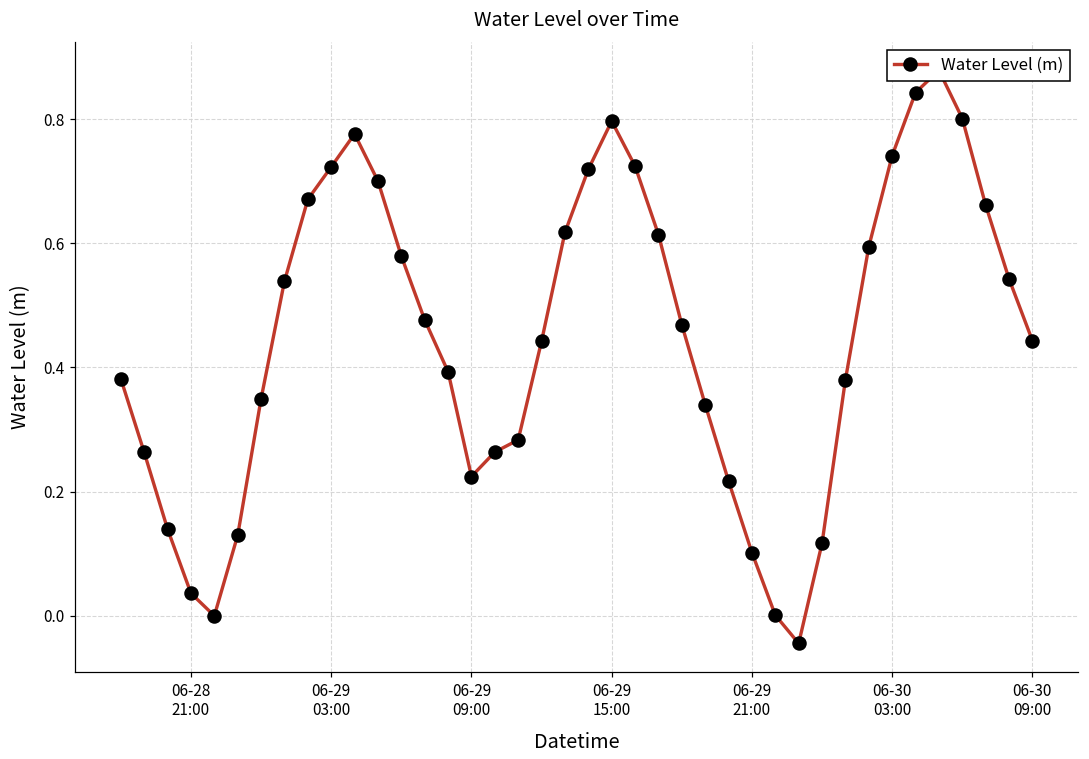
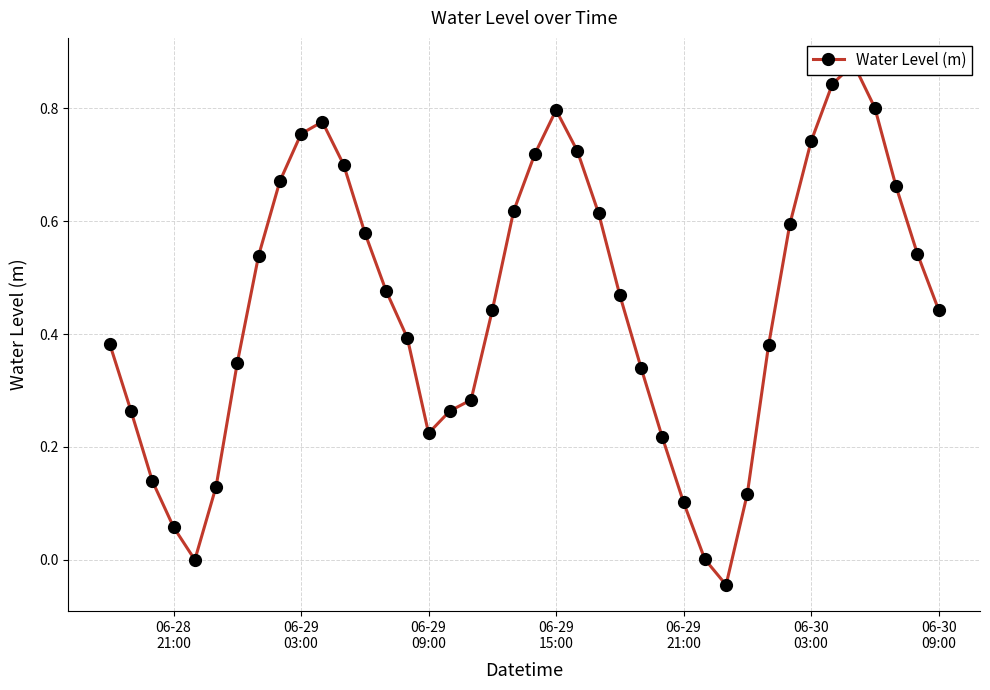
06-28 21:00: 0.04 -> 0.06
06-29 03:00: 0.72 -> 0.75
